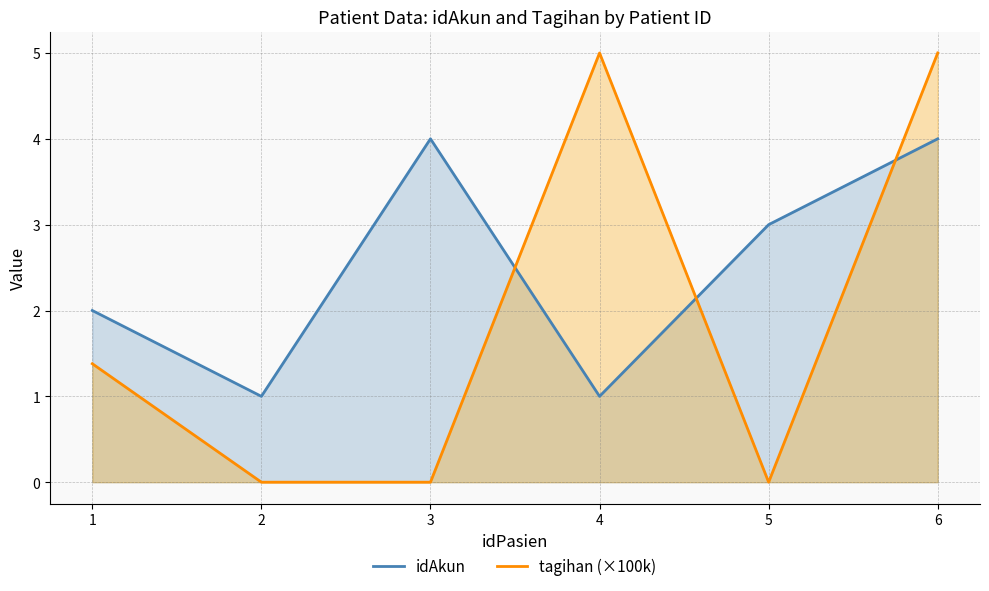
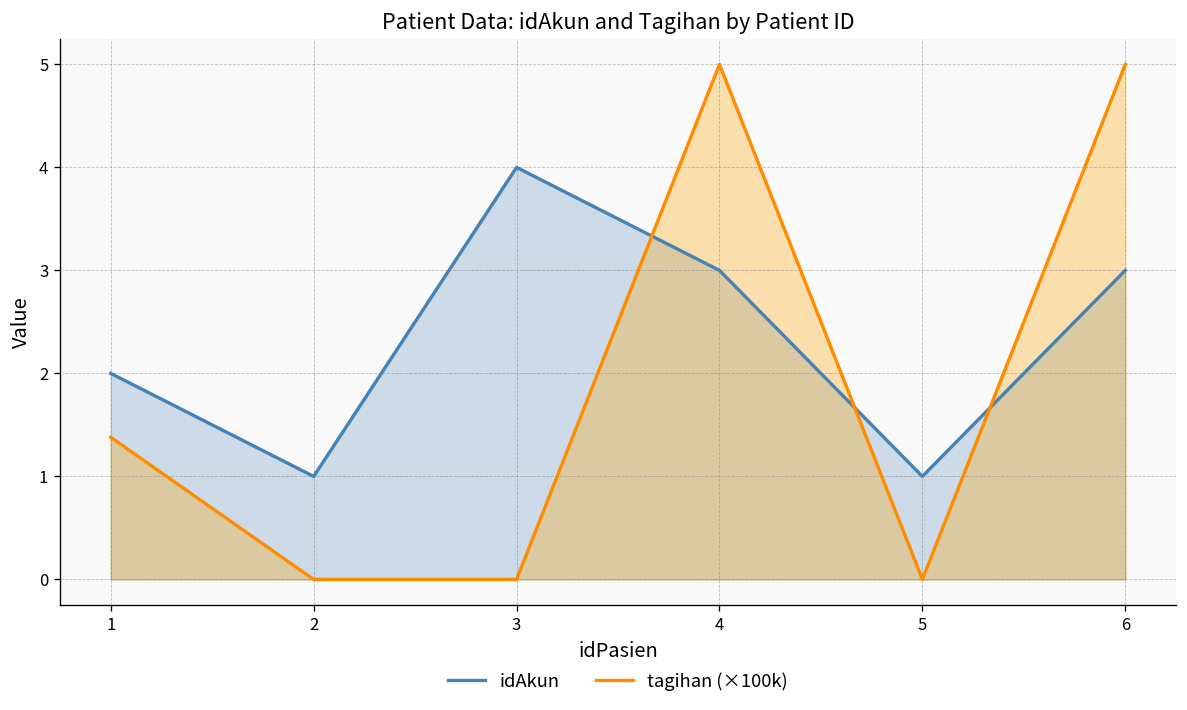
idAkun, 4: 1 -> 3
idAkun, 5: 3 -> 1
idAkun, 6: 4 -> 3
